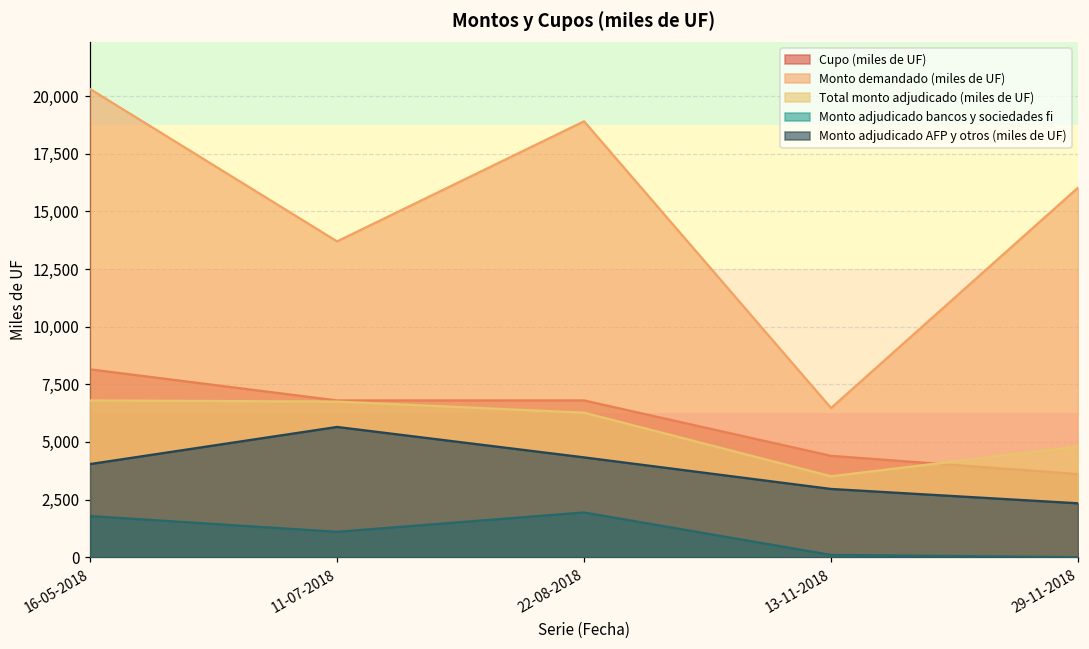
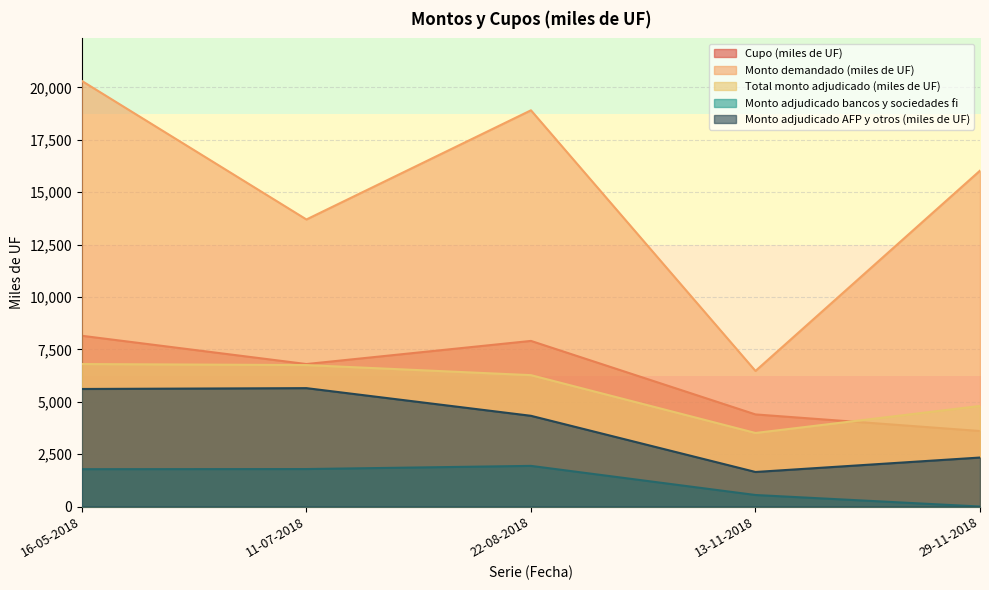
Monto adjudicado AFP y otros (miles de UF), 16-05-2018: 4,000 -> 5,600
Monto adjudicado bancos y sociedades fi, 11-07-2018: 1,100 -> 1,800
Cupo (miles de UF), 22-08-2018: 6,800 -> 7,900
Monto adjudicado bancos y sociedades fi, 13-11-2018: 100 -> 600
Monto adjudicado AFP y otros (miles de UF), 13-11-2018: 3,000 -> 1,600
